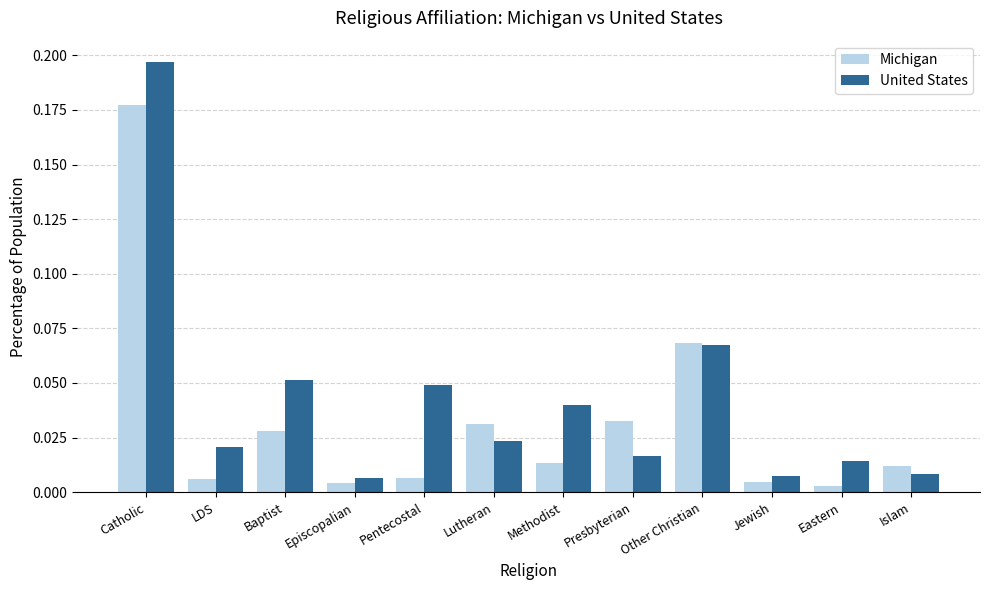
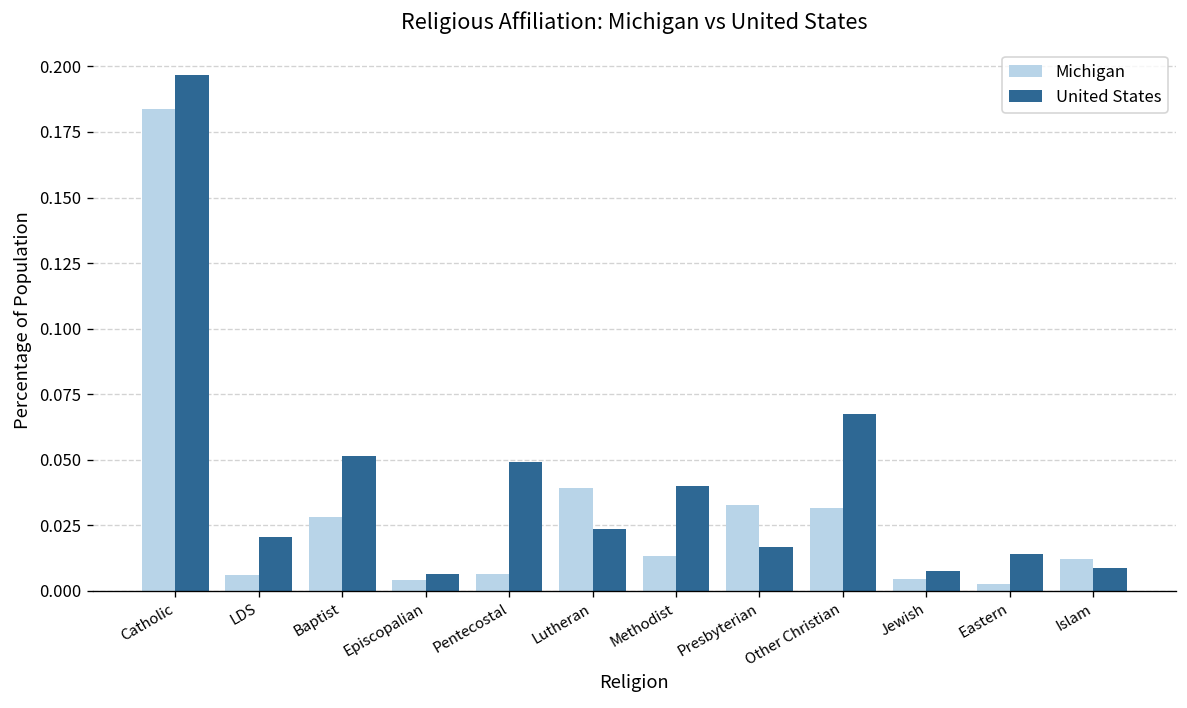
Michigan, Catholic: 0.177 -> 0.184
Michigan, Lutheran: 0.031 -> 0.039
Michigan, Other Christian: 0.068 -> 0.032
